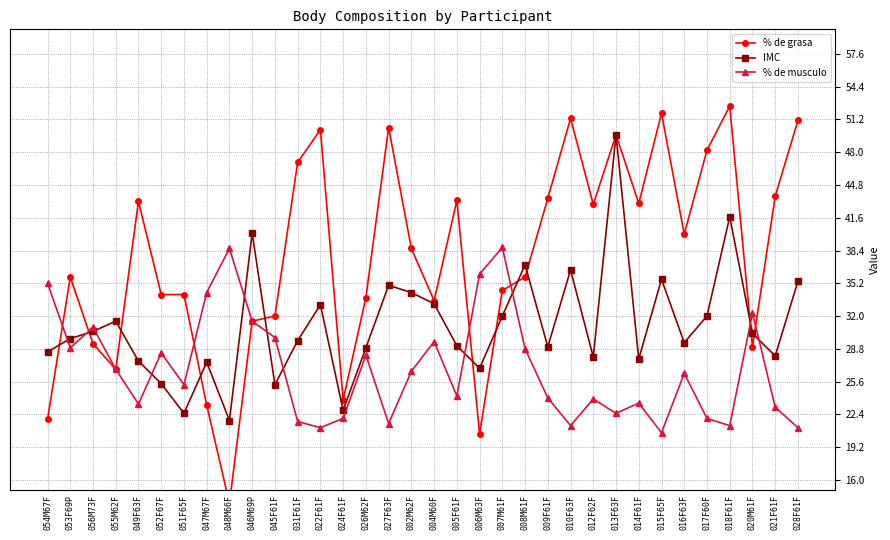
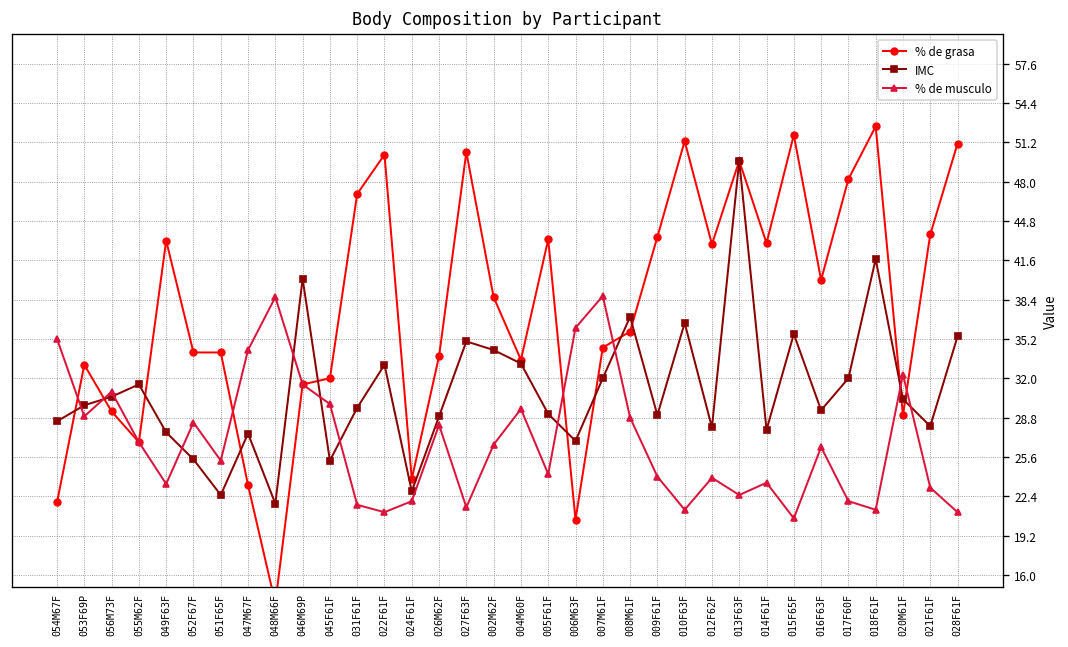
% de grasa, 053F69P: 35.8 -> 33.1
